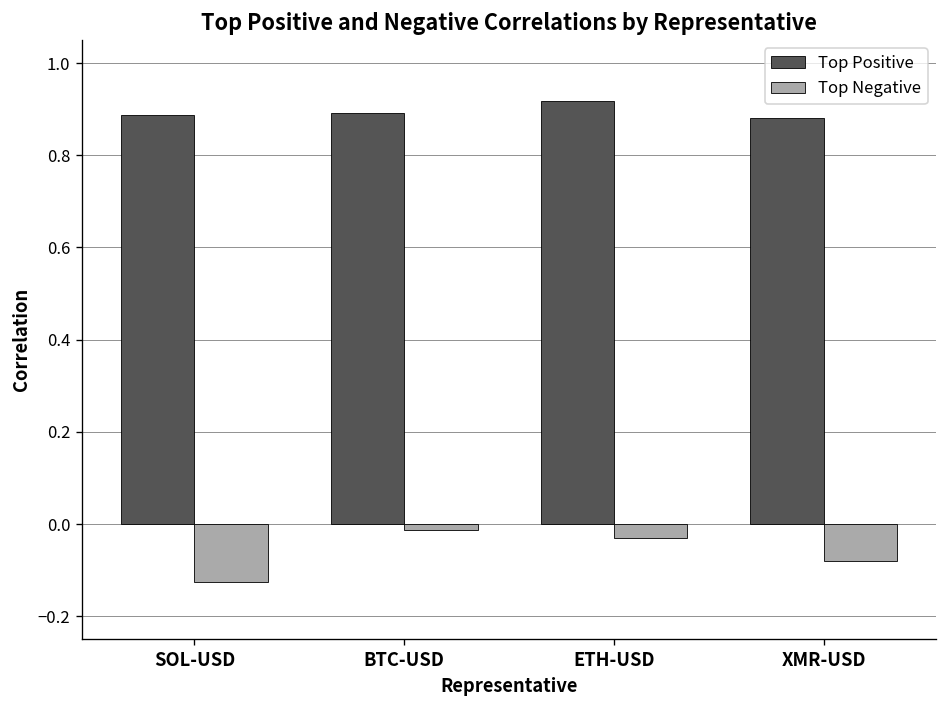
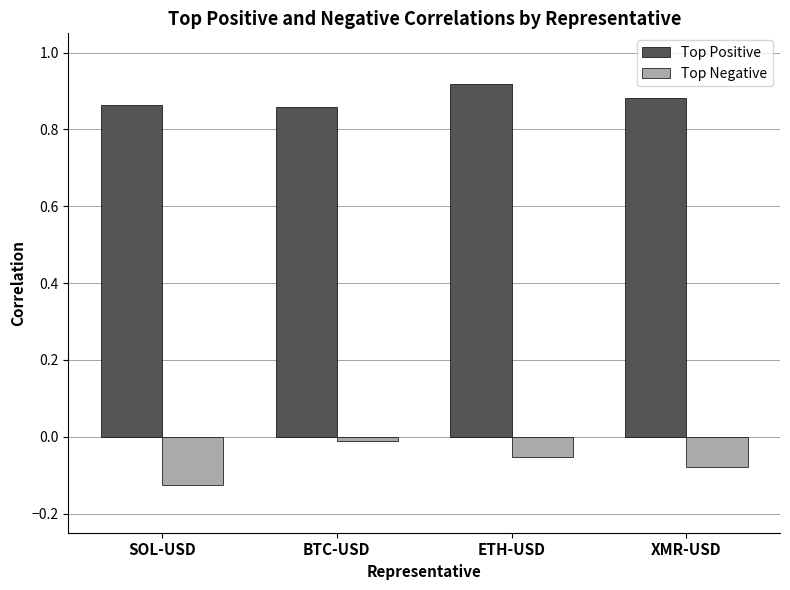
Top Positive, SOL-USD: 0.89 -> 0.86
Top Positive, BTC-USD: 0.89 -> 0.86
Top Negative, ETH-USD: -0.03 -> -0.05
